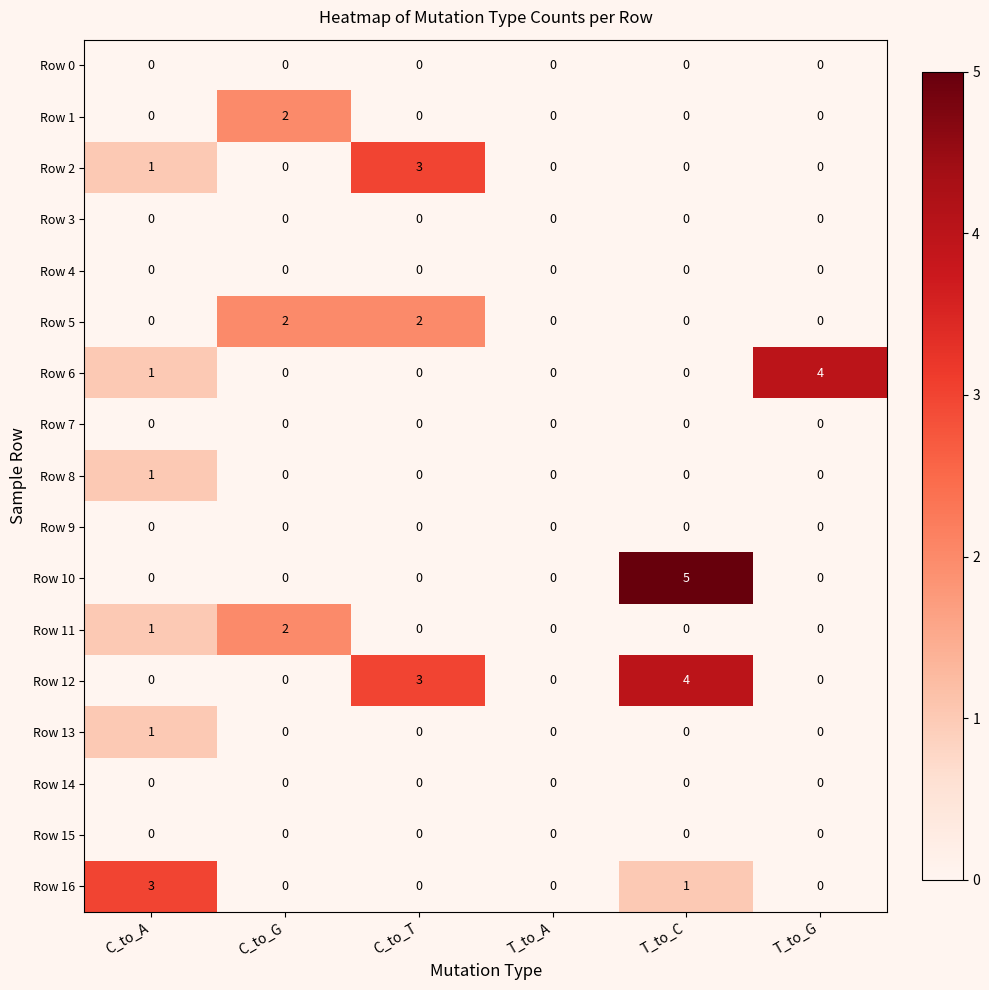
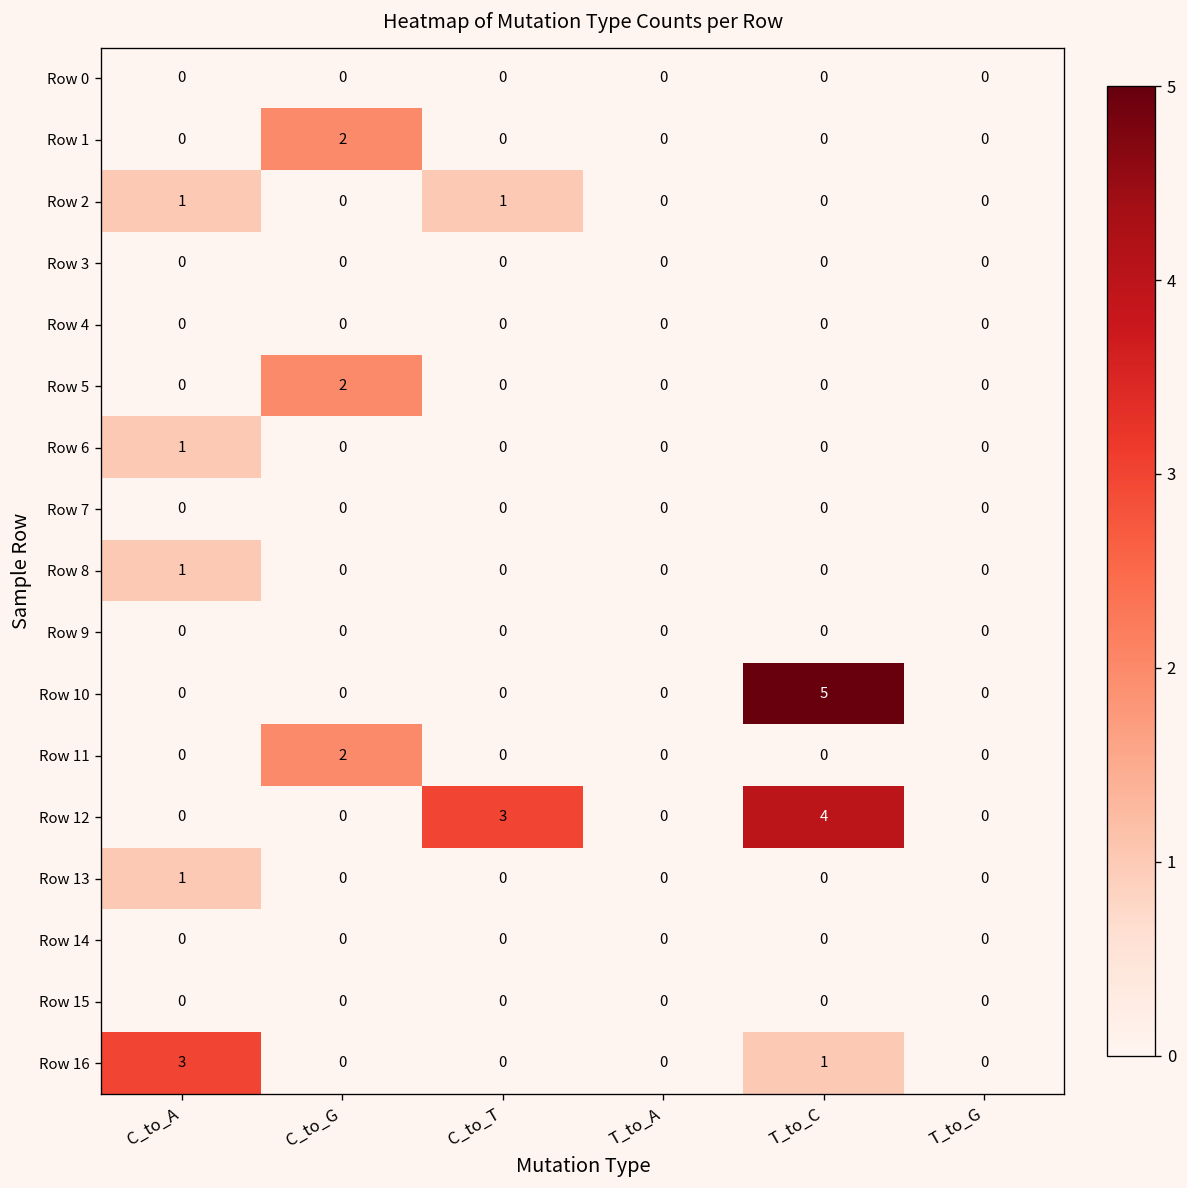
Row 2, C_to_T: 3 -> 1
Row 5, C_to_T: 2 -> 0
Row 6, T_to_G: 4 -> 0
Row 11, C_to_A: 1 -> 0
